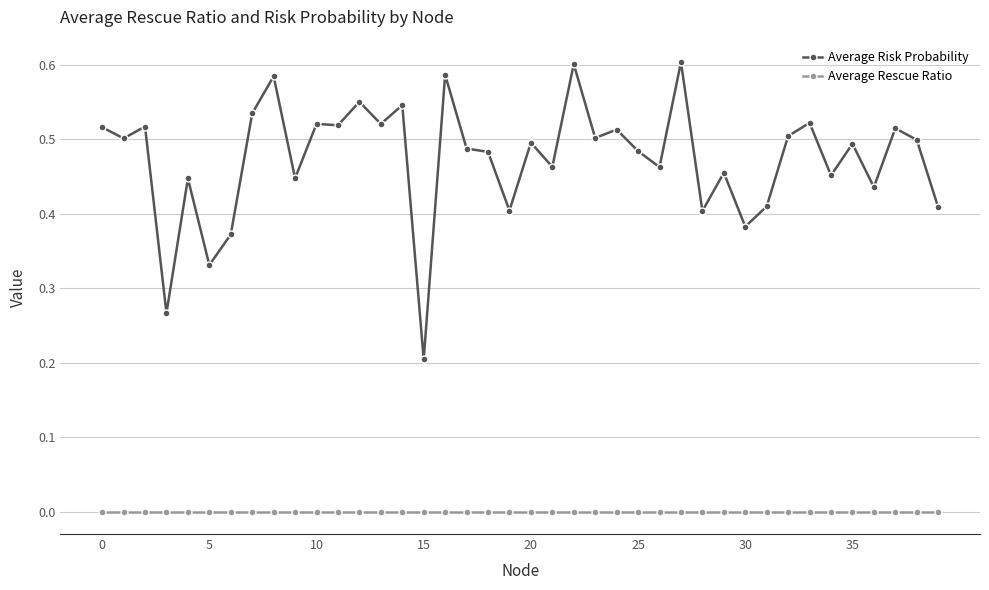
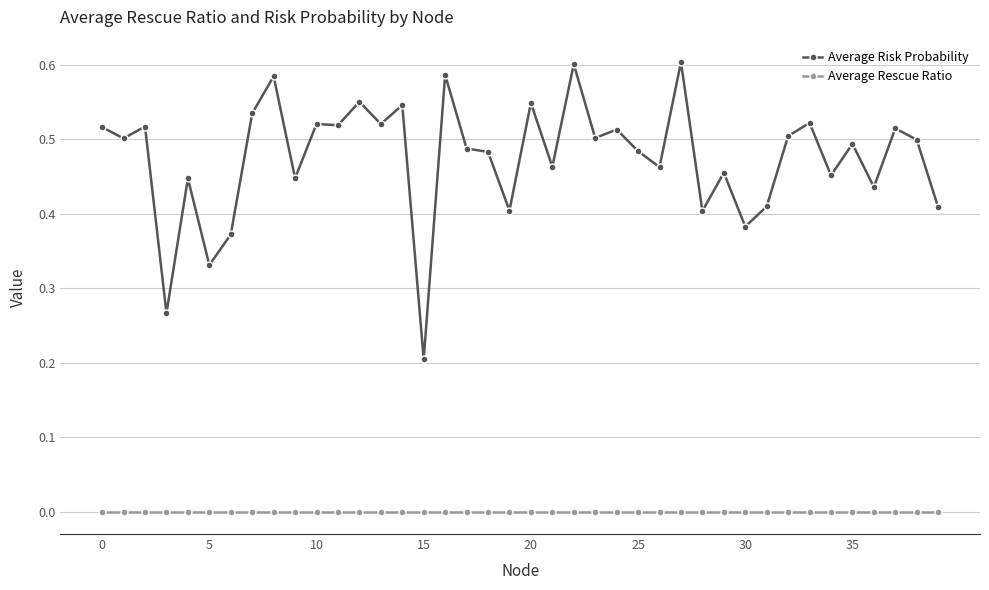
Average Risk Probability, 20: 0.50 -> 0.55
